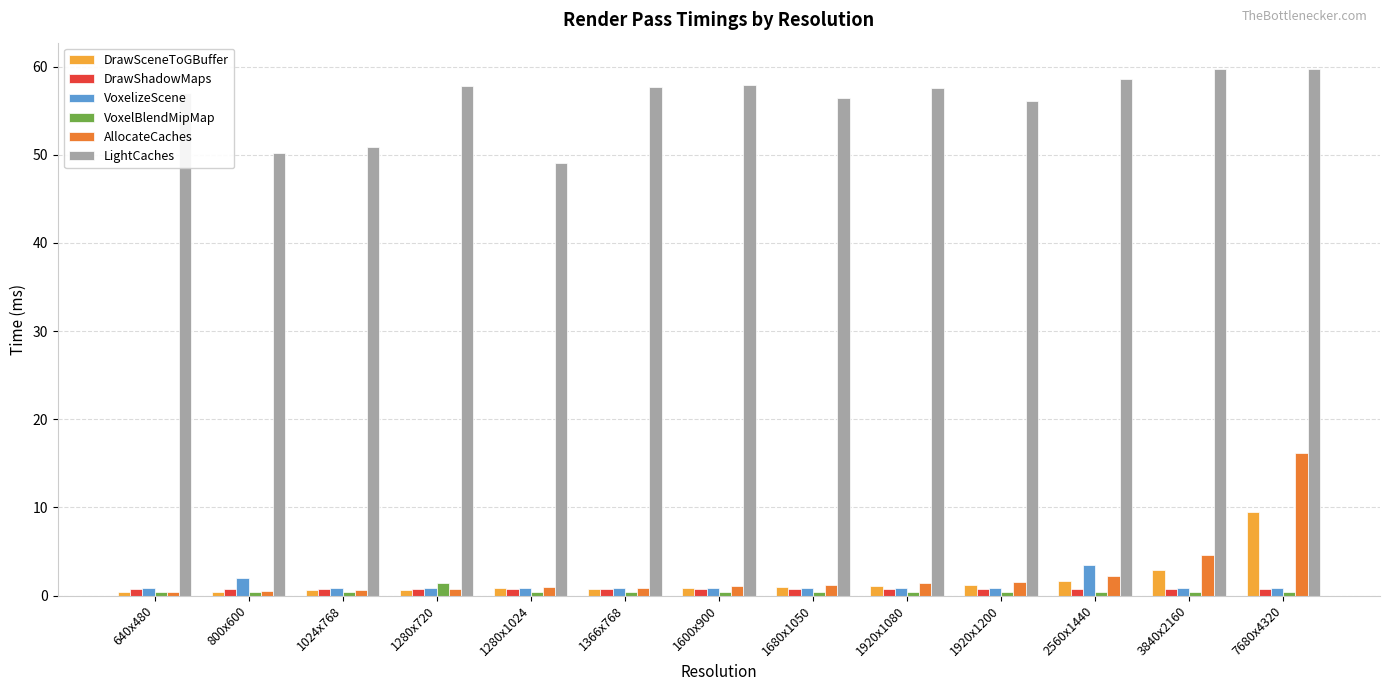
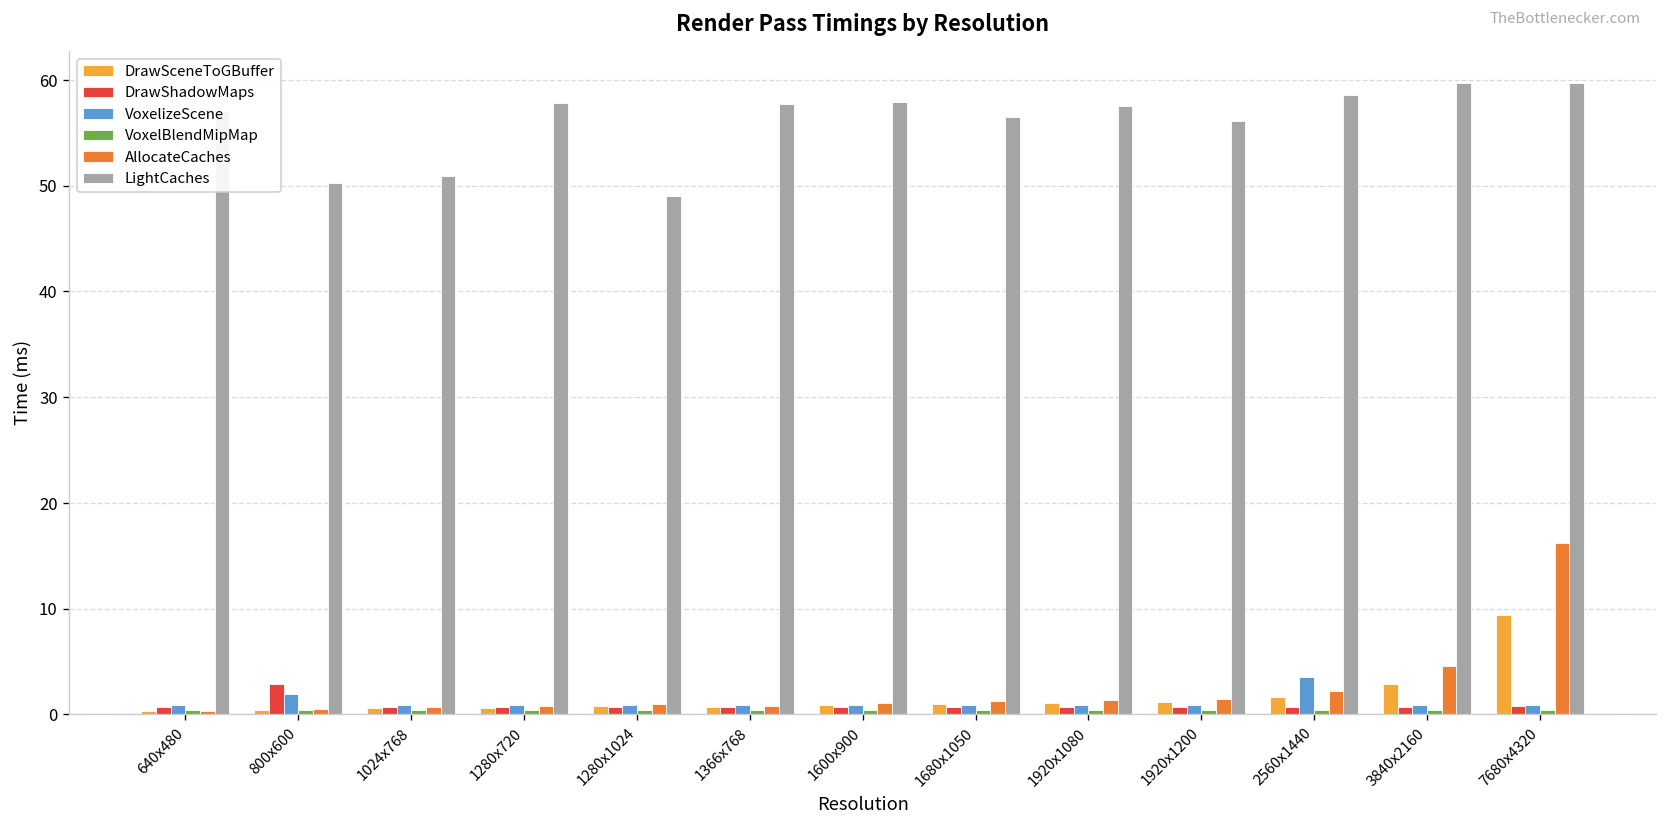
DrawShadowMaps, 800x600: 1 -> 3
VoxelBlendMipMap, 1280x720: 1 -> 0
